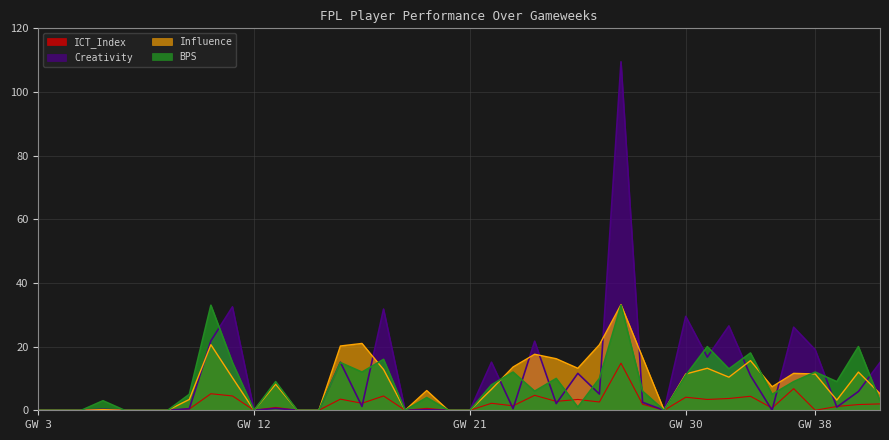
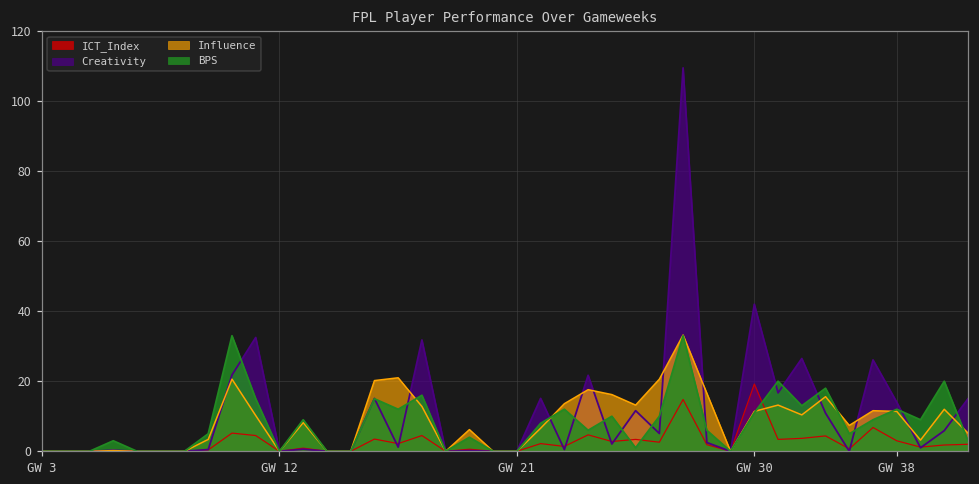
ICT_Index, GW 30: 4 -> 19
Creativity, GW 30: 30 -> 42
ICT_Index, GW 38: 0 -> 3
Creativity, GW 38: 19 -> 14
